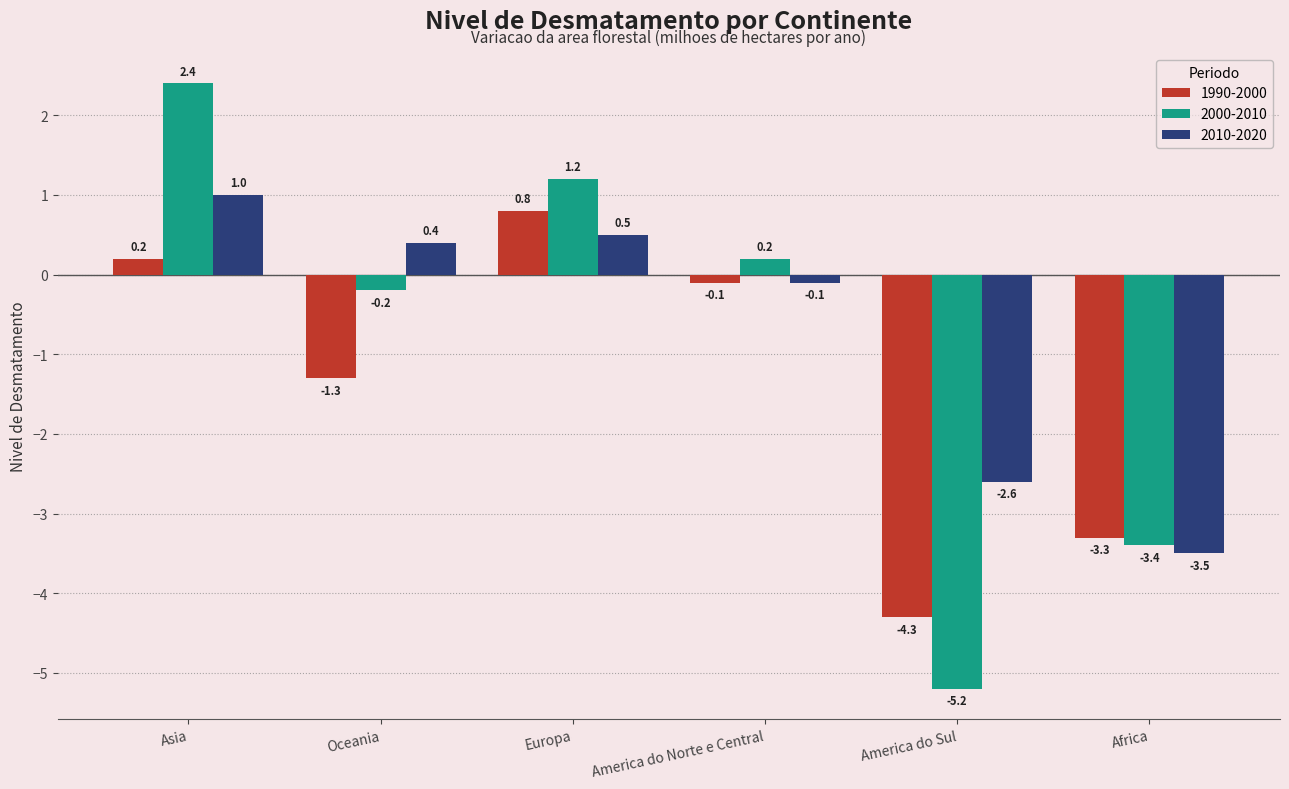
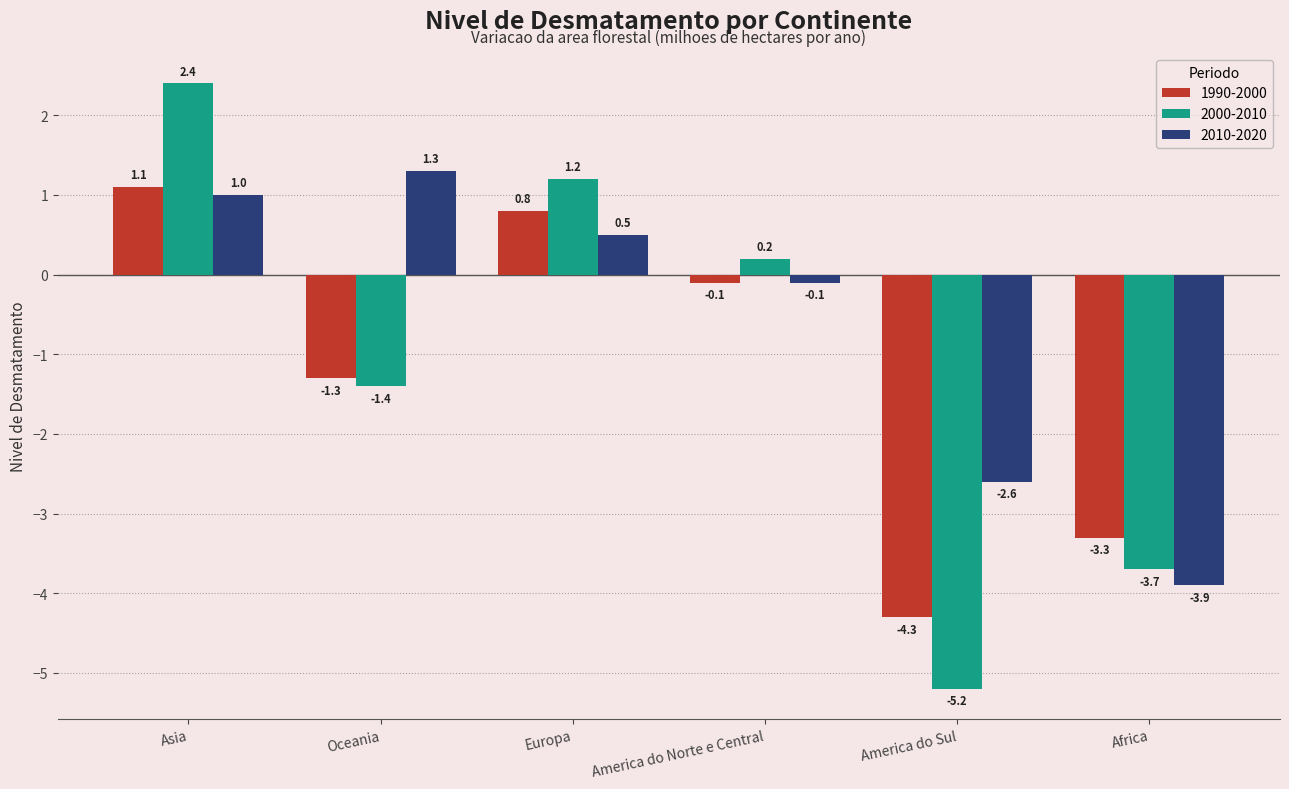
1990-2000, Asia: 0.2 -> 1.1
2000-2010, Oceania: -0.2 -> -1.4
2010-2020, Oceania: 0.4 -> 1.3
2000-2010, Africa: -3.4 -> -3.7
2010-2020, Africa: -3.5 -> -3.9
